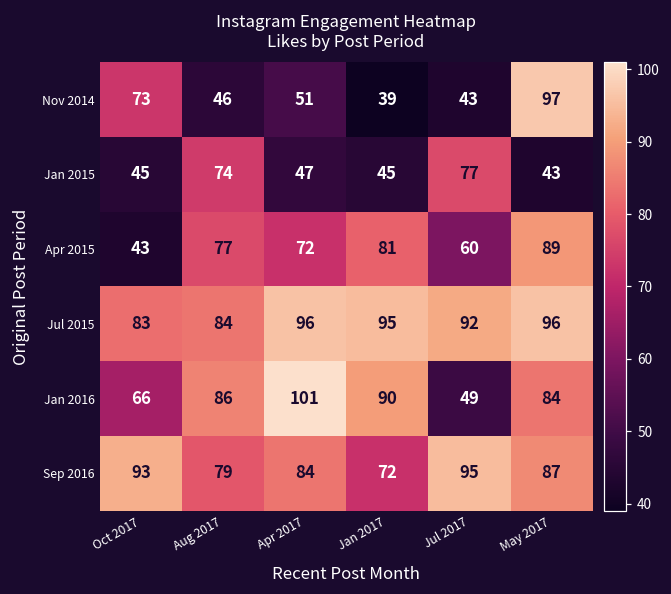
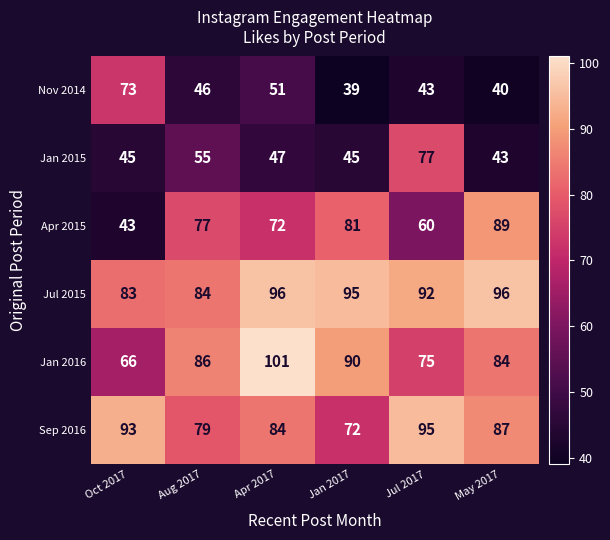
Nov 2014, May 2017: 97 -> 40
Jan 2015, Aug 2017: 74 -> 55
Jan 2016, Jul 2017: 49 -> 75
